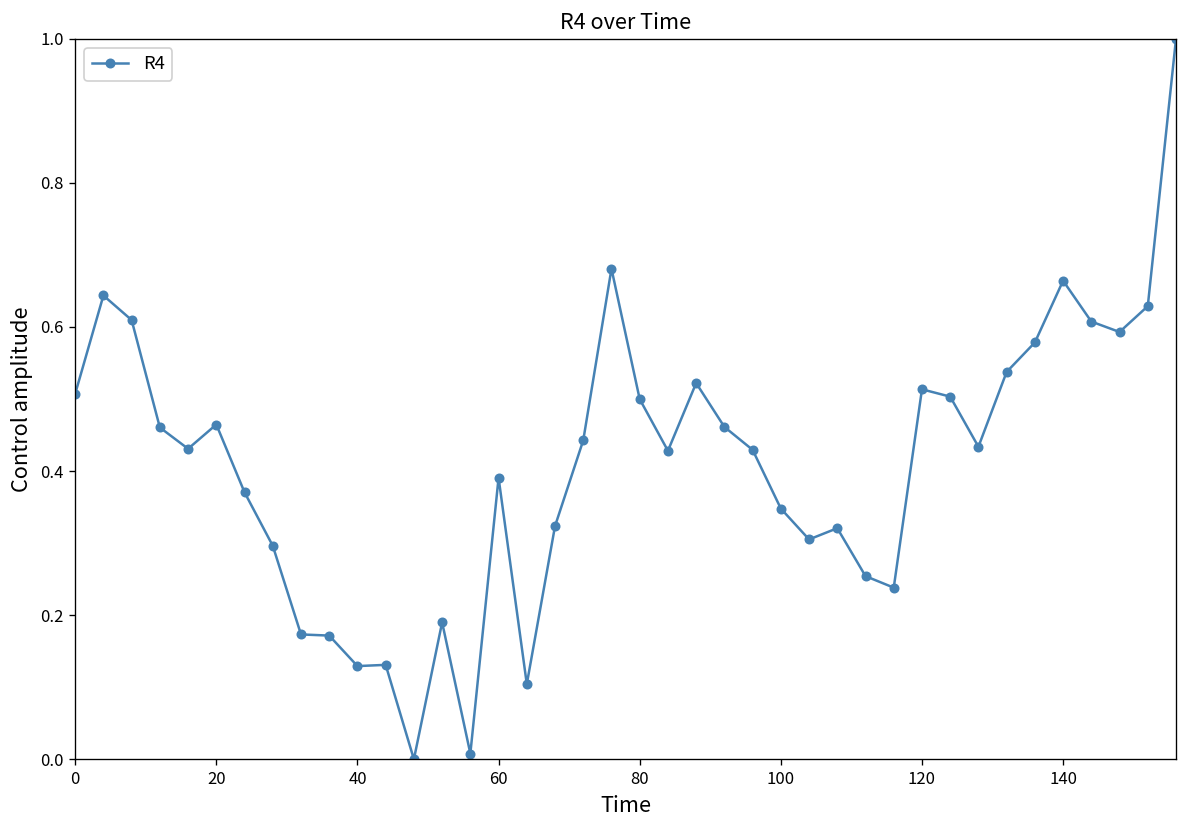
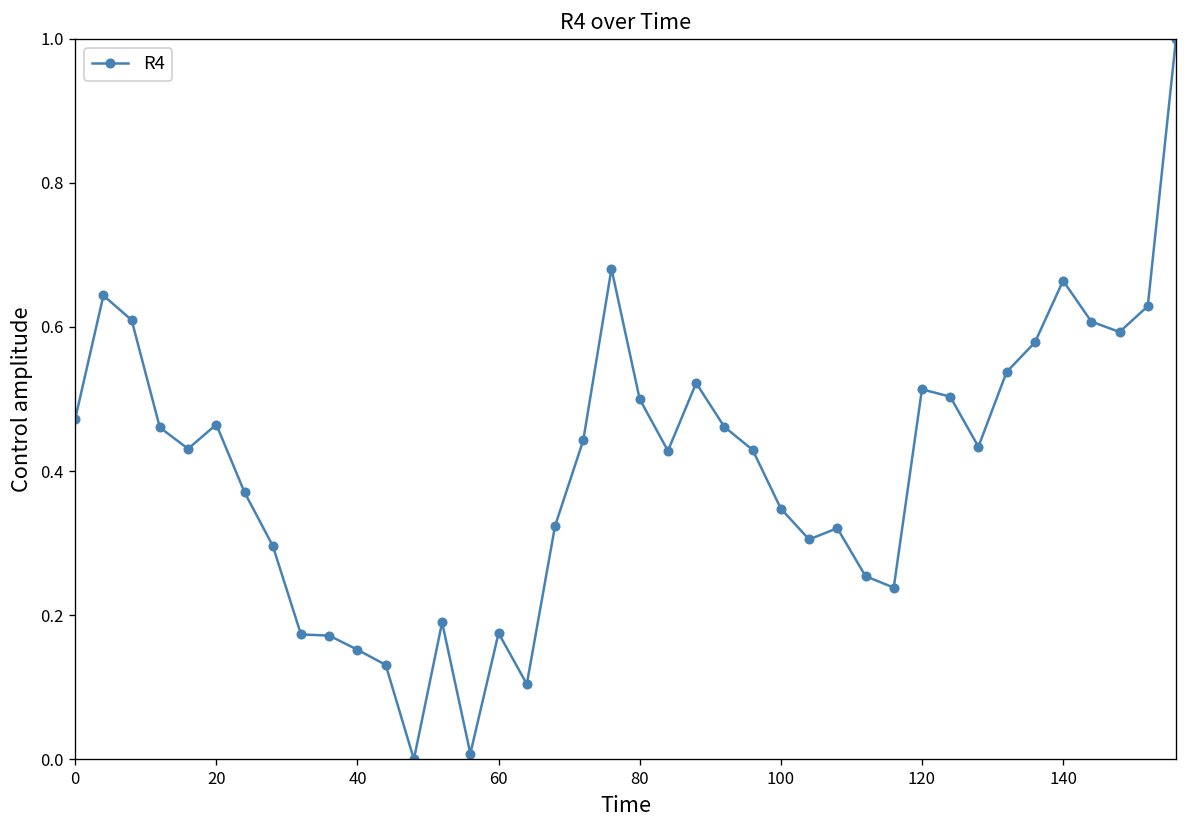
0: 0.51 -> 0.47
40: 0.13 -> 0.15
60: 0.39 -> 0.18
